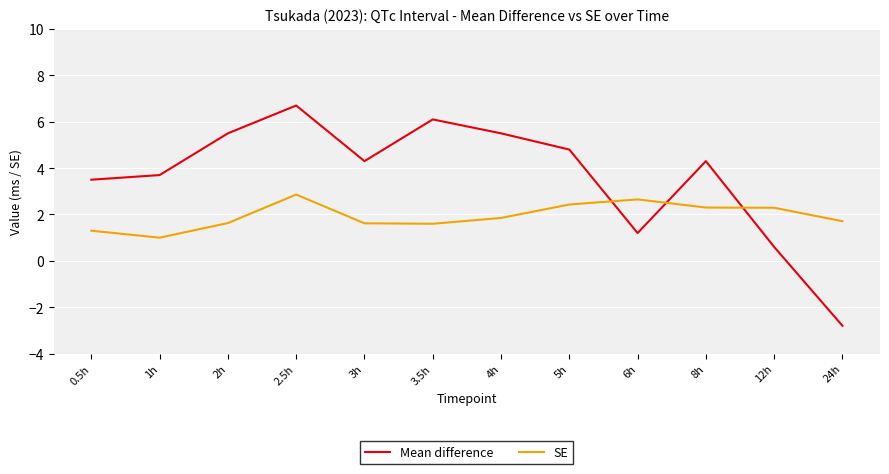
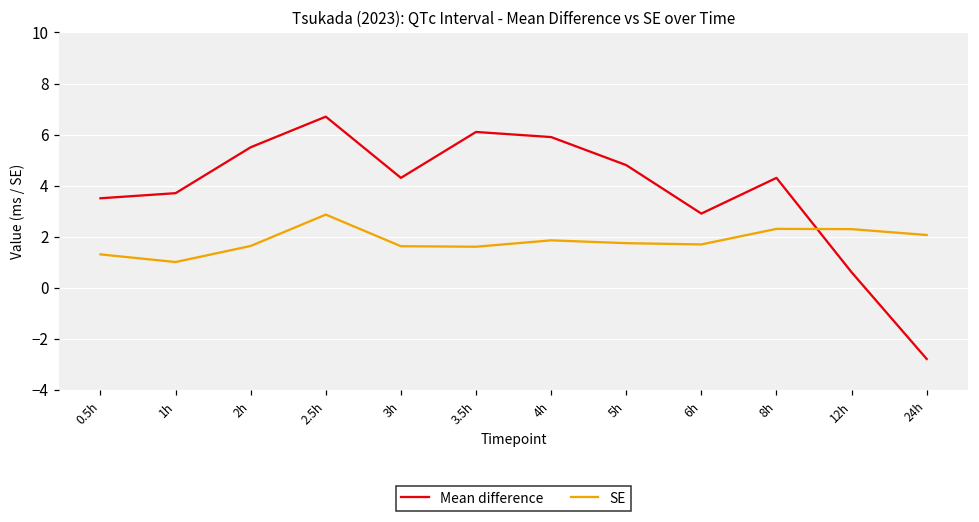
Mean difference, 4h: 5.5 -> 5.9
SE, 5h: 2.4 -> 1.7
Mean difference, 6h: 1.2 -> 2.9
SE, 6h: 2.7 -> 1.7
SE, 24h: 1.7 -> 2.1
